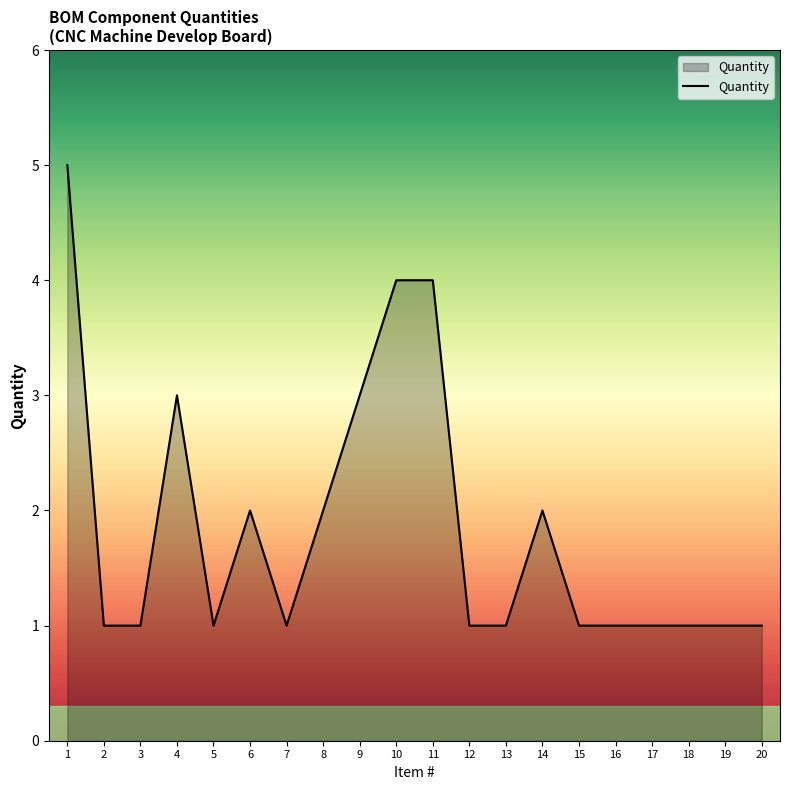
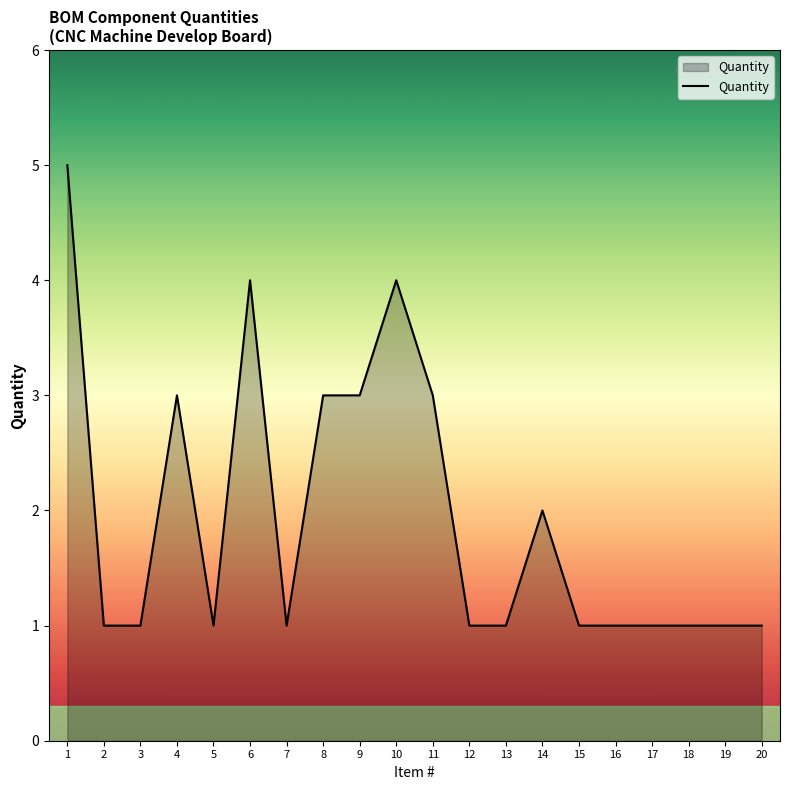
6: 2 -> 4
8: 2 -> 3
11: 4 -> 3
